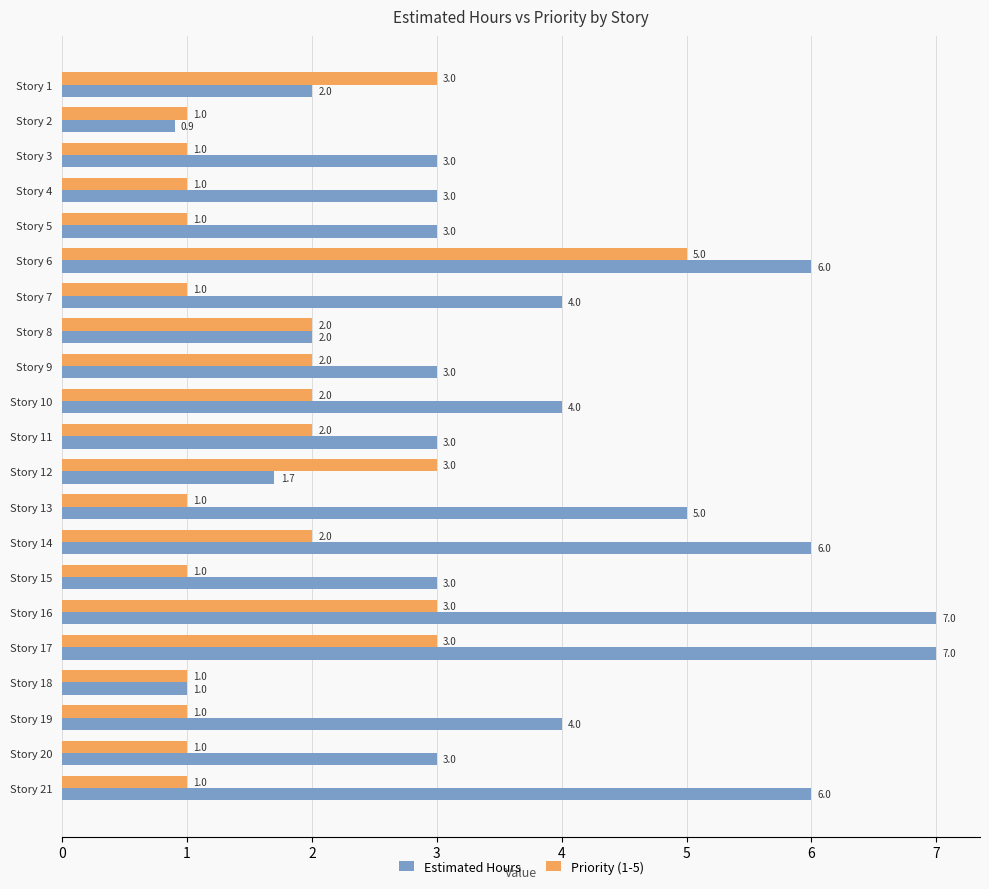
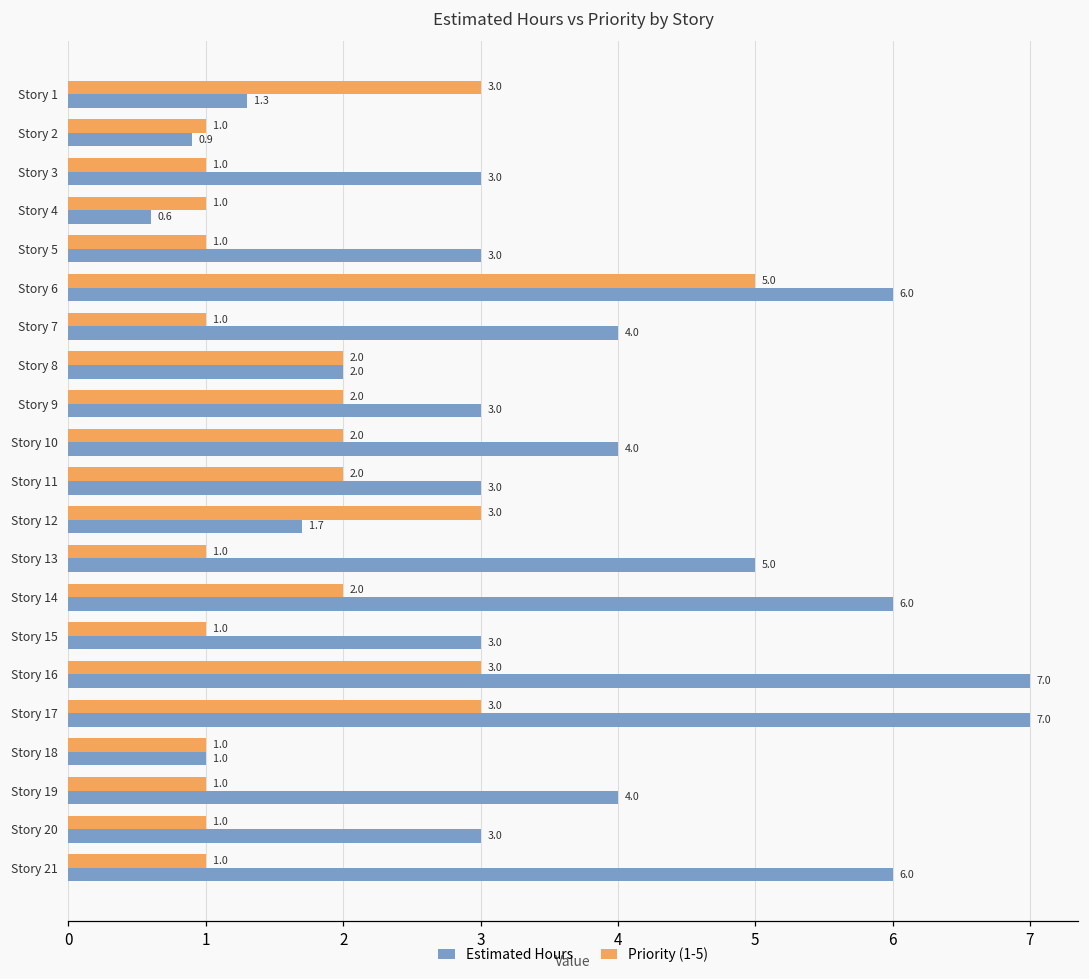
Estimated Hours, Story 1: 2.0 -> 1.3
Estimated Hours, Story 4: 3.0 -> 0.6
